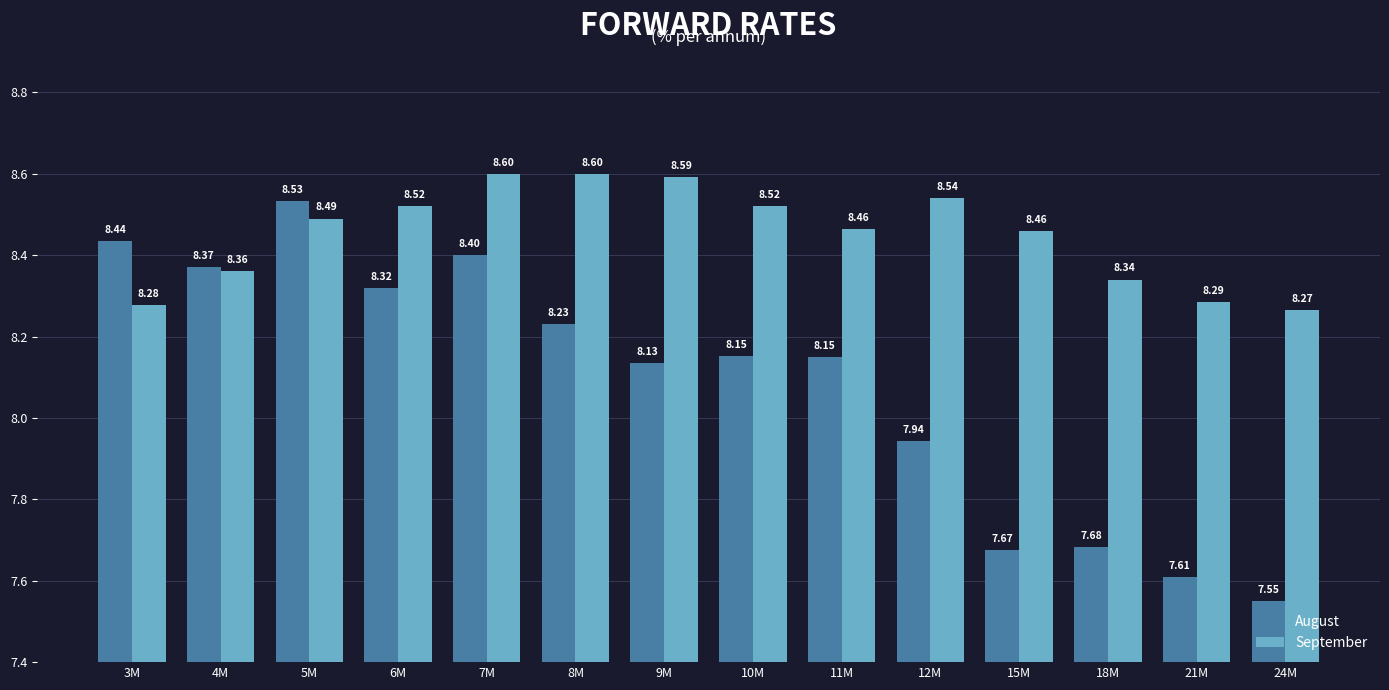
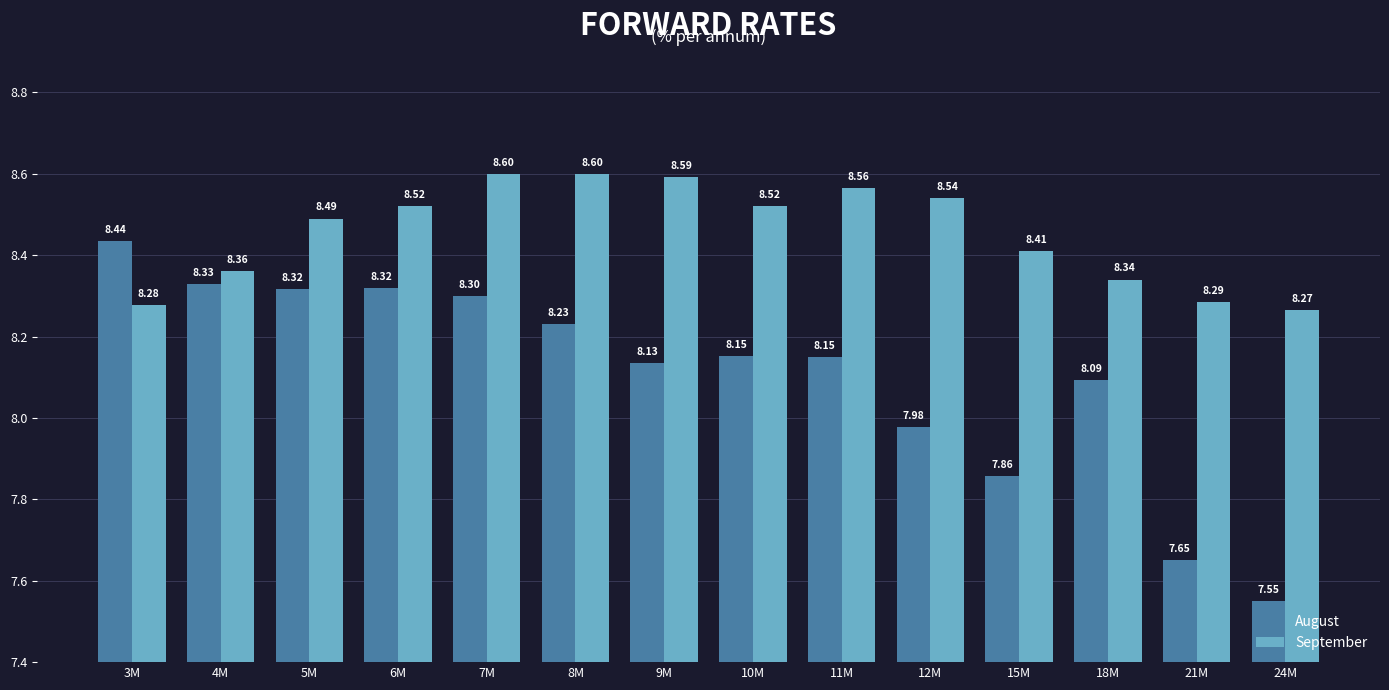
August, 4M: 8.37 -> 8.33
August, 5M: 8.53 -> 8.32
August, 7M: 8.40 -> 8.30
September, 11M: 8.46 -> 8.56
August, 12M: 7.94 -> 7.98
August, 15M: 7.67 -> 7.86
September, 15M: 8.46 -> 8.41
August, 18M: 7.68 -> 8.09
August, 21M: 7.61 -> 7.65
